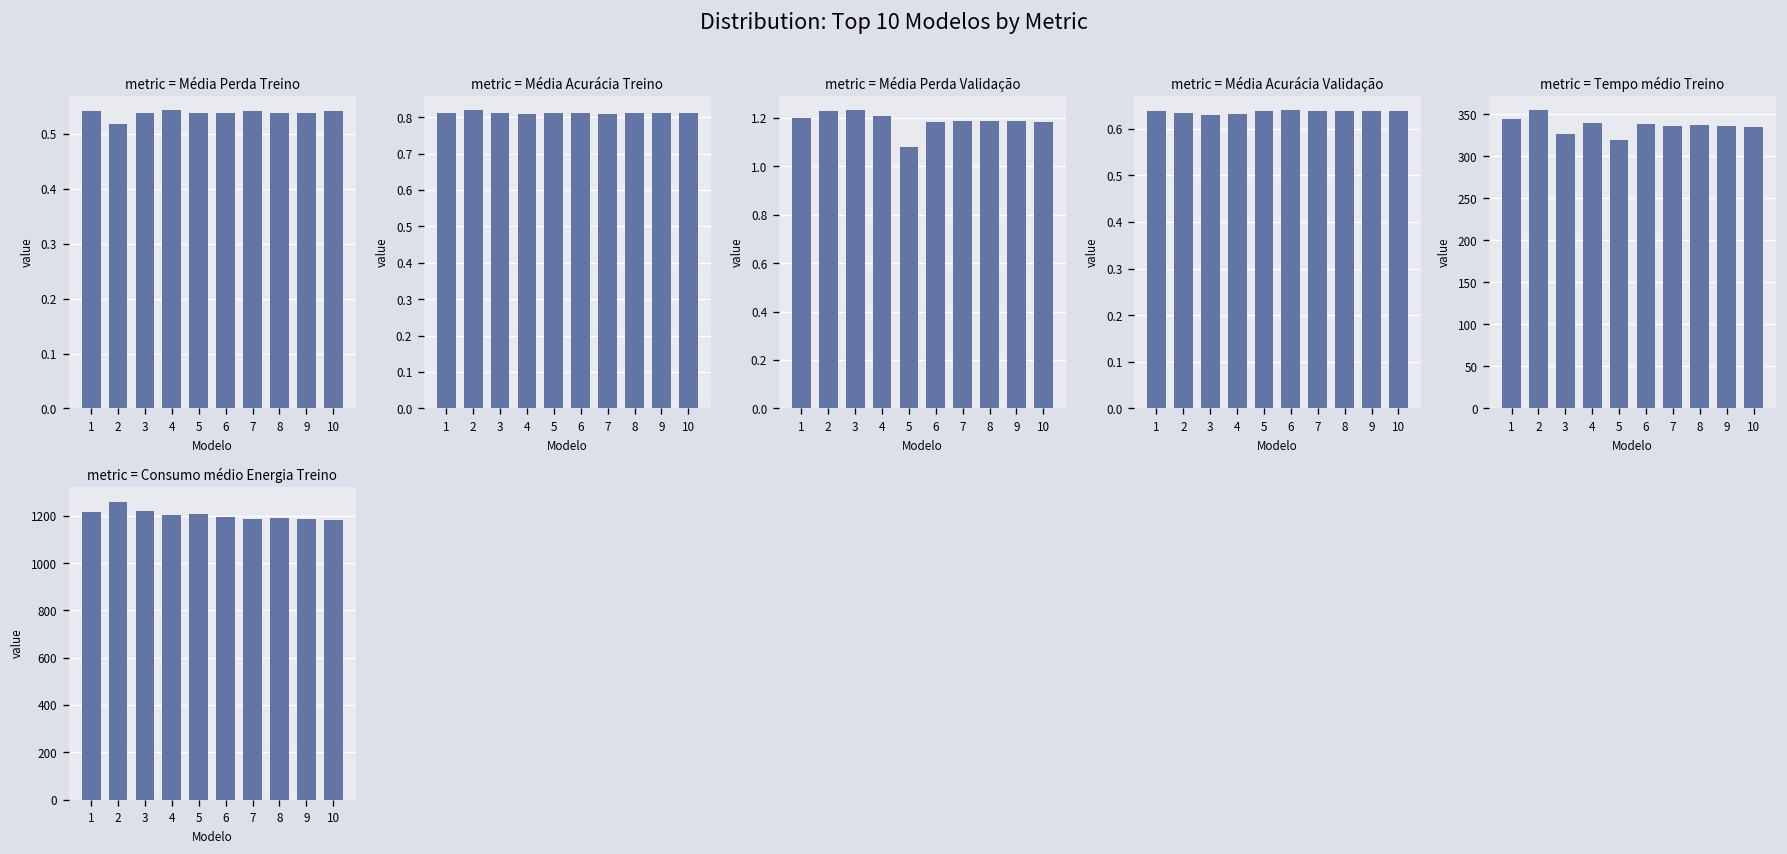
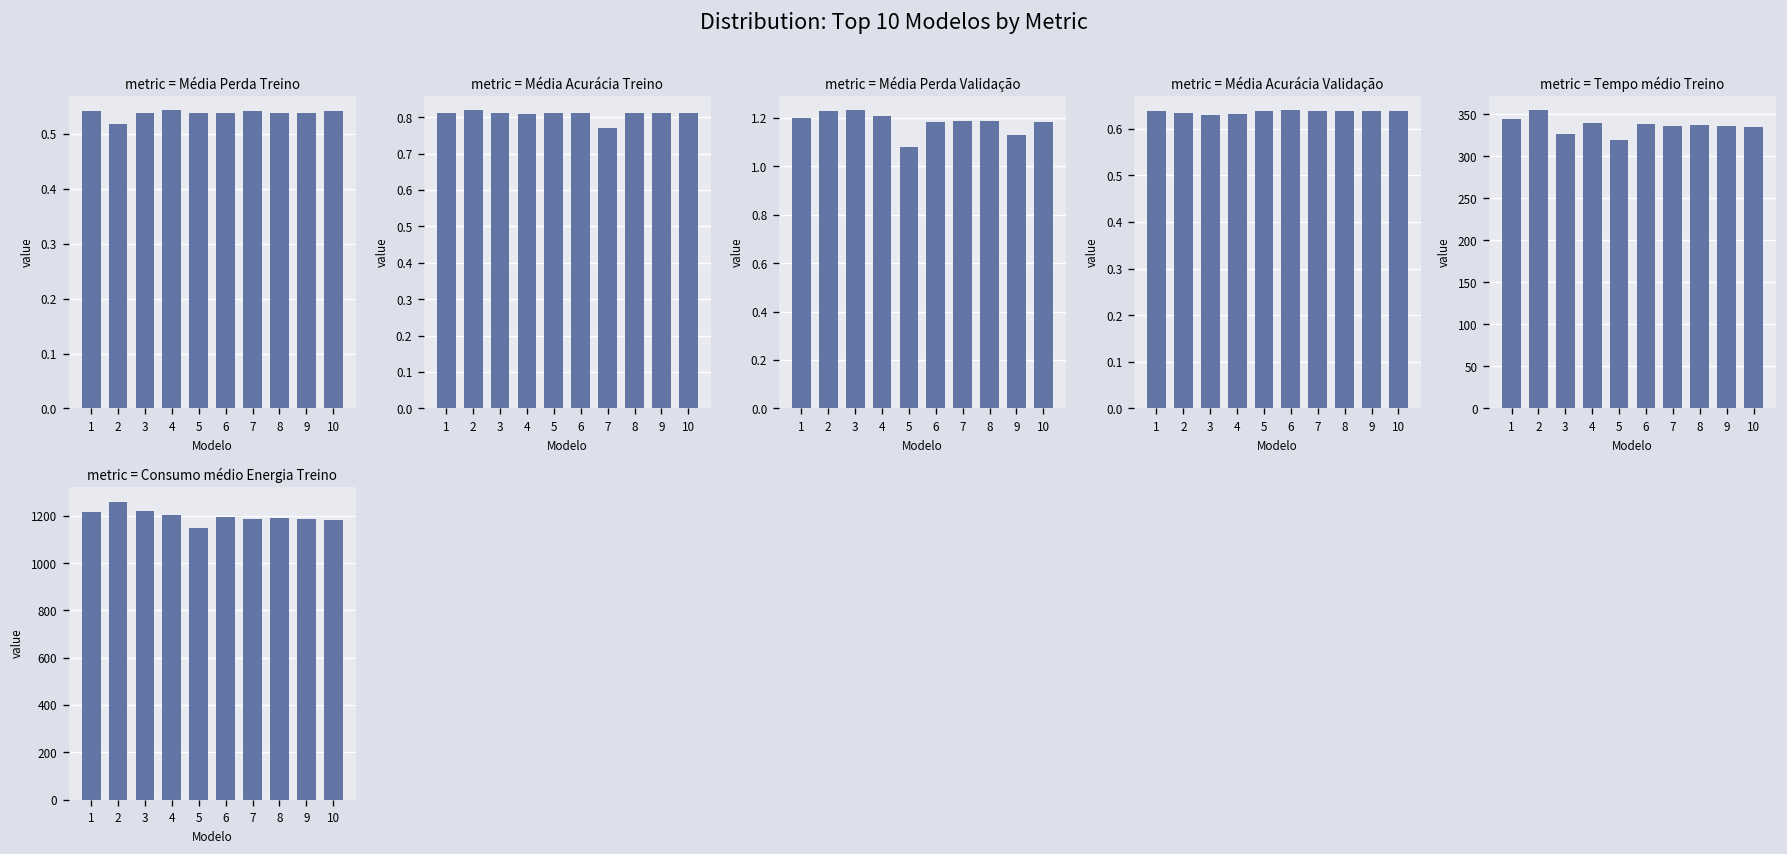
metric = Média Acurácia Treino, 7: 0.81 -> 0.77
metric = Média Perda Validação, 9: 1.19 -> 1.13
metric = Consumo médio Energia Treino, 5: 1210 -> 1150
